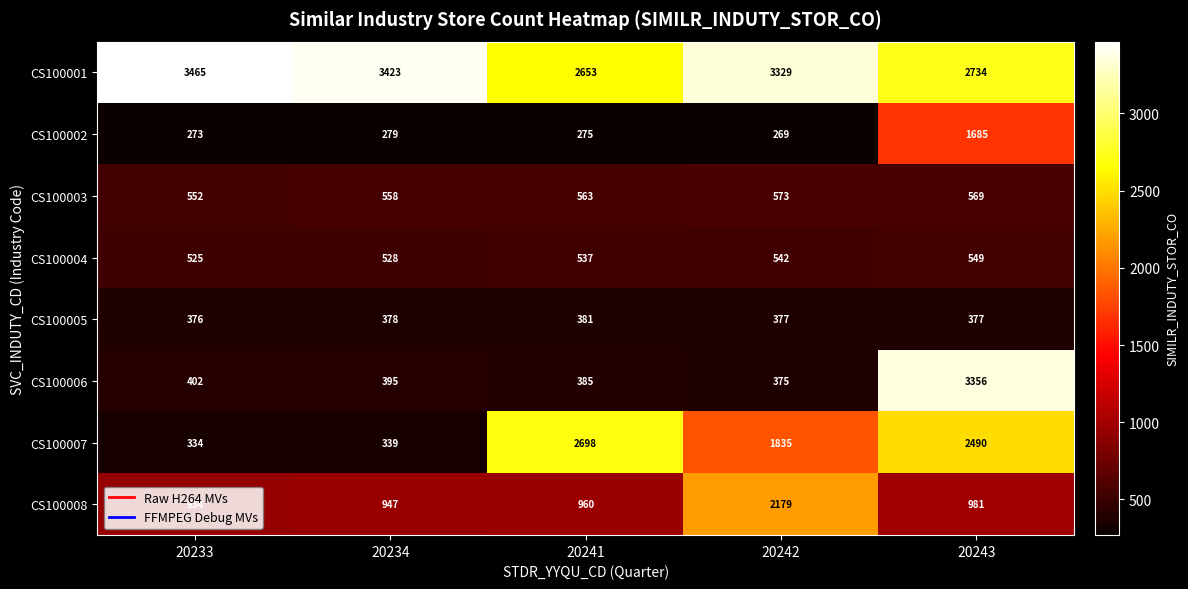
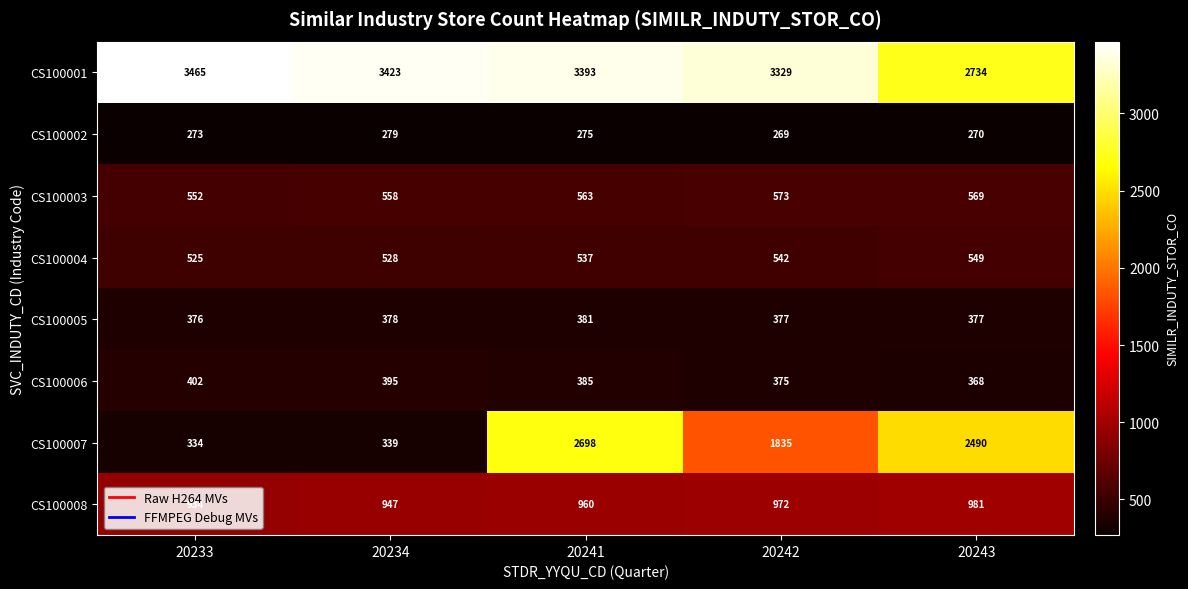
CS100001, 20241: 2653 -> 3393
CS100002, 20243: 1685 -> 270
CS100006, 20243: 3356 -> 368
CS100008, 20242: 2179 -> 972
